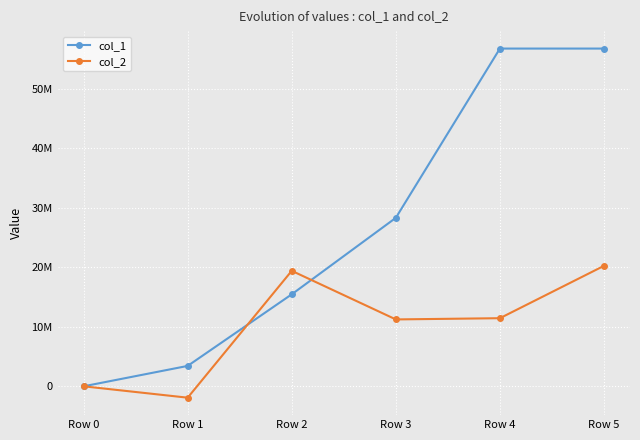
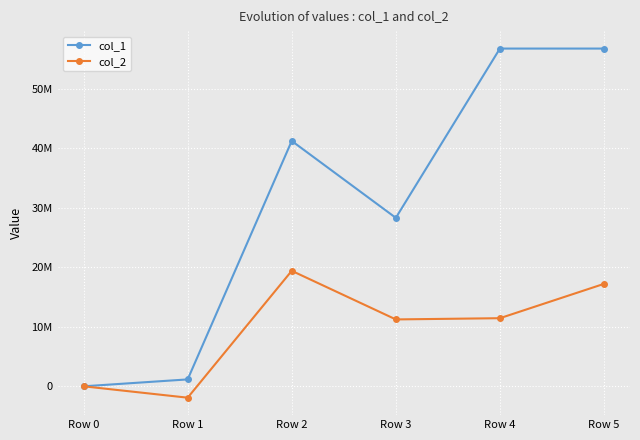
col_1, Row 1: 3000000 -> 1000000
col_1, Row 2: 15000000 -> 41000000
col_2, Row 5: 20000000 -> 17000000
